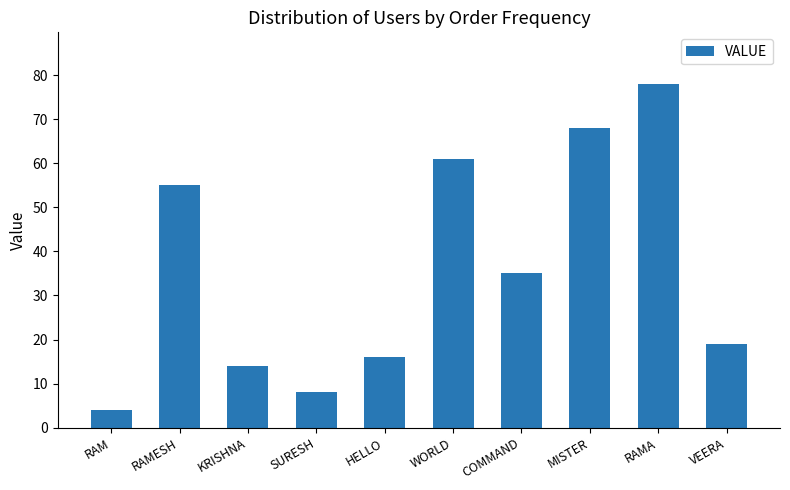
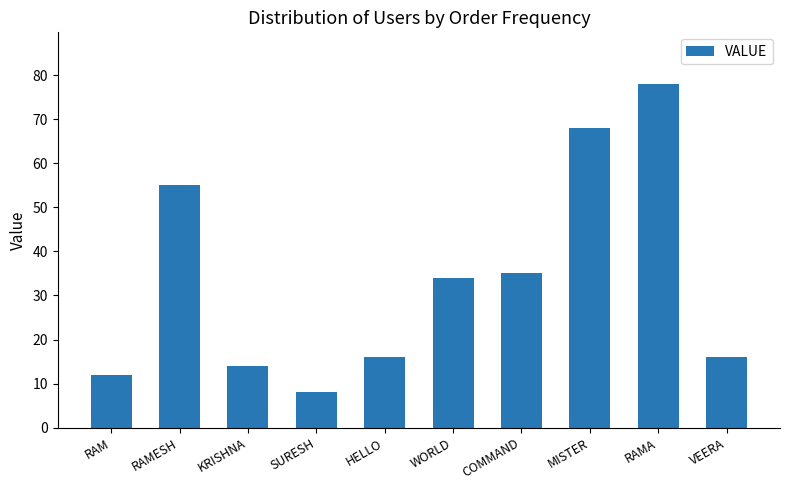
RAM: 4 -> 12
WORLD: 61 -> 34
VEERA: 19 -> 16
